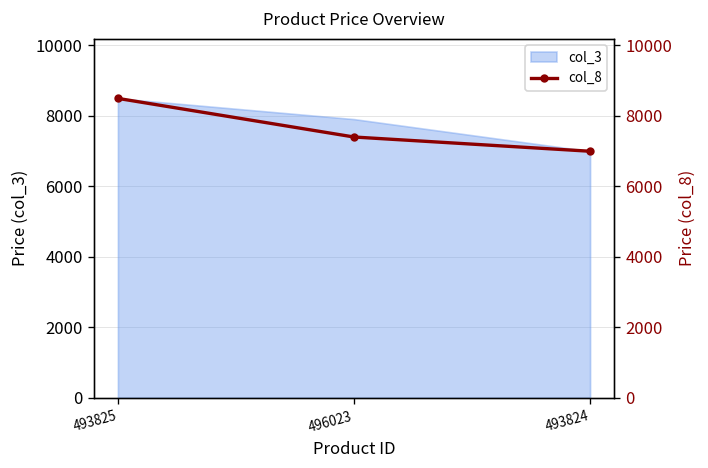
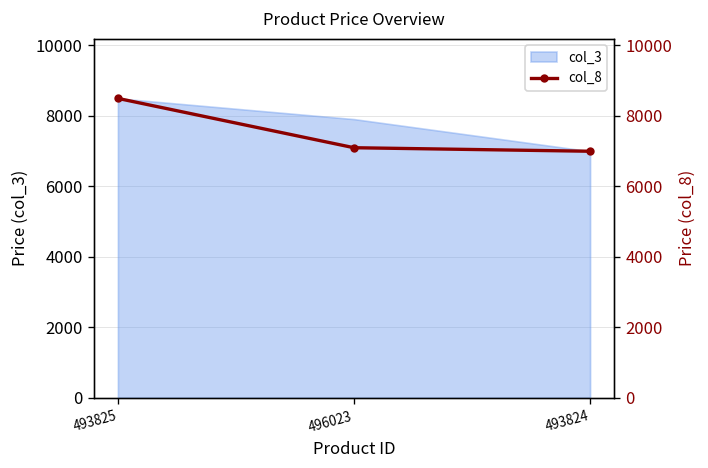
col_8, 496023: 7400 -> 7100
